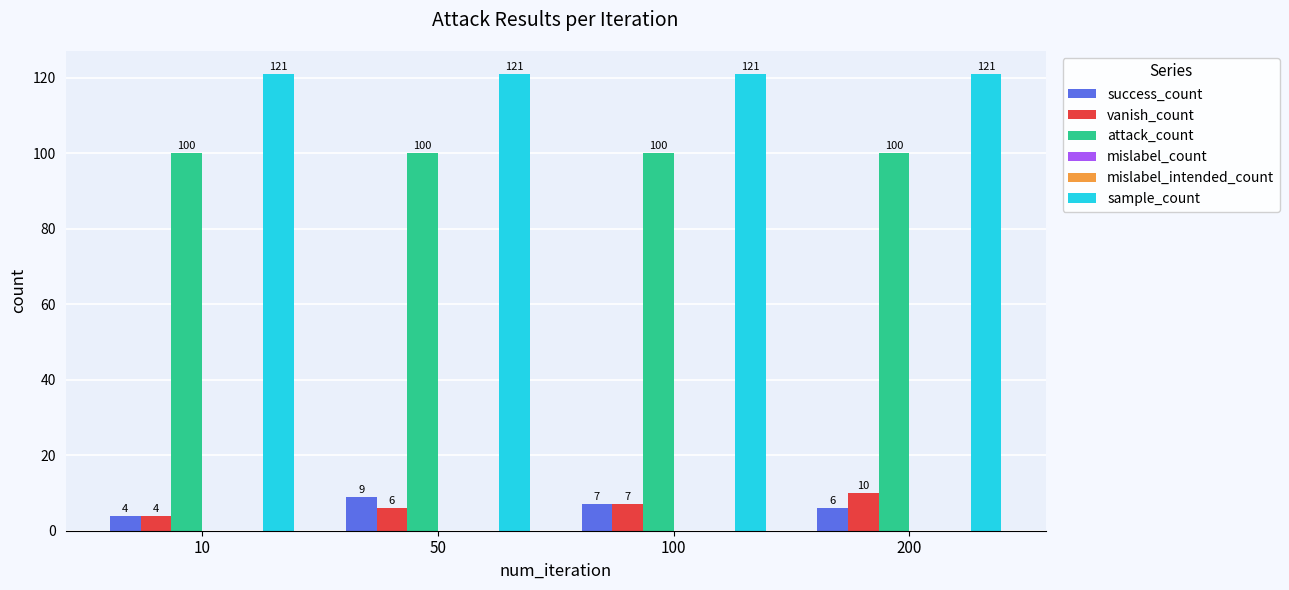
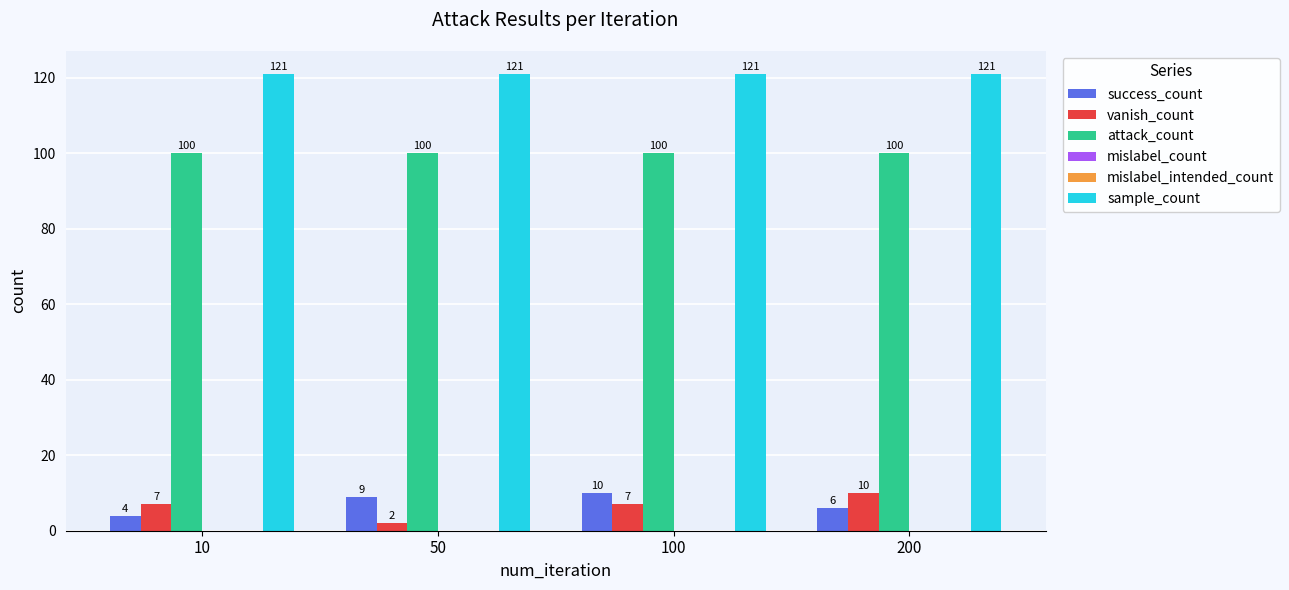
vanish_count, 10: 4 -> 7
vanish_count, 50: 6 -> 2
success_count, 100: 7 -> 10
